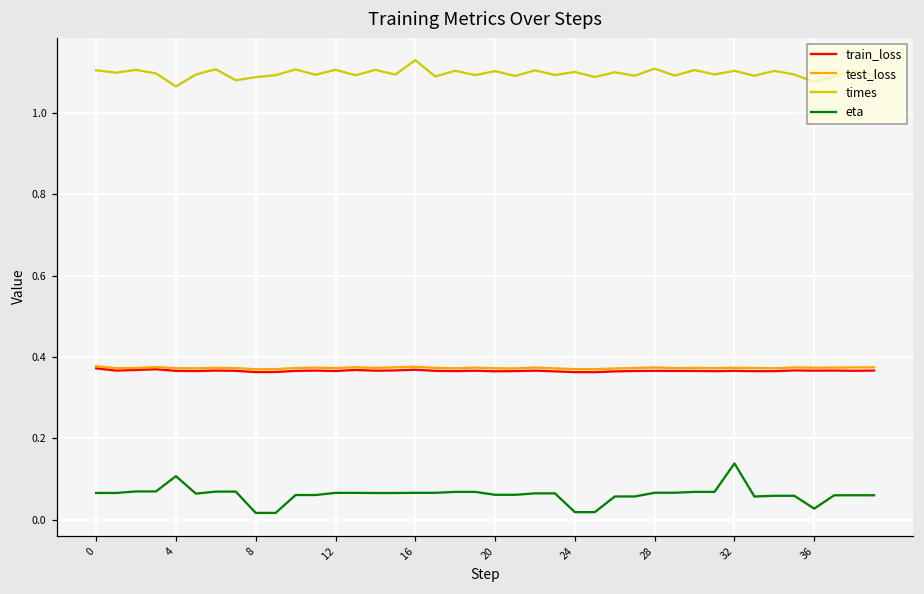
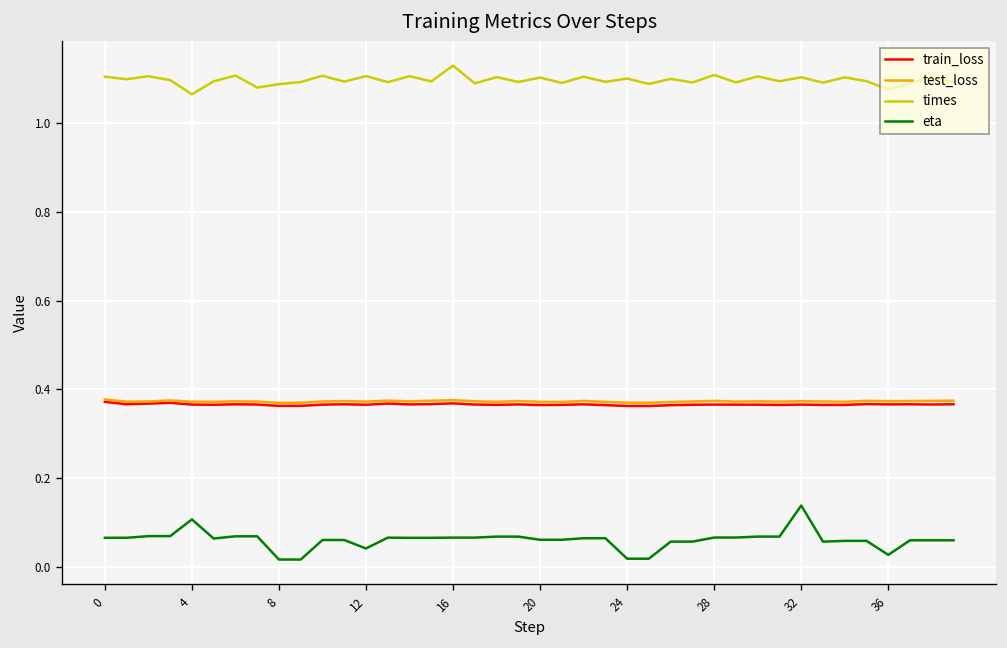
eta, 12: 0.07 -> 0.04
